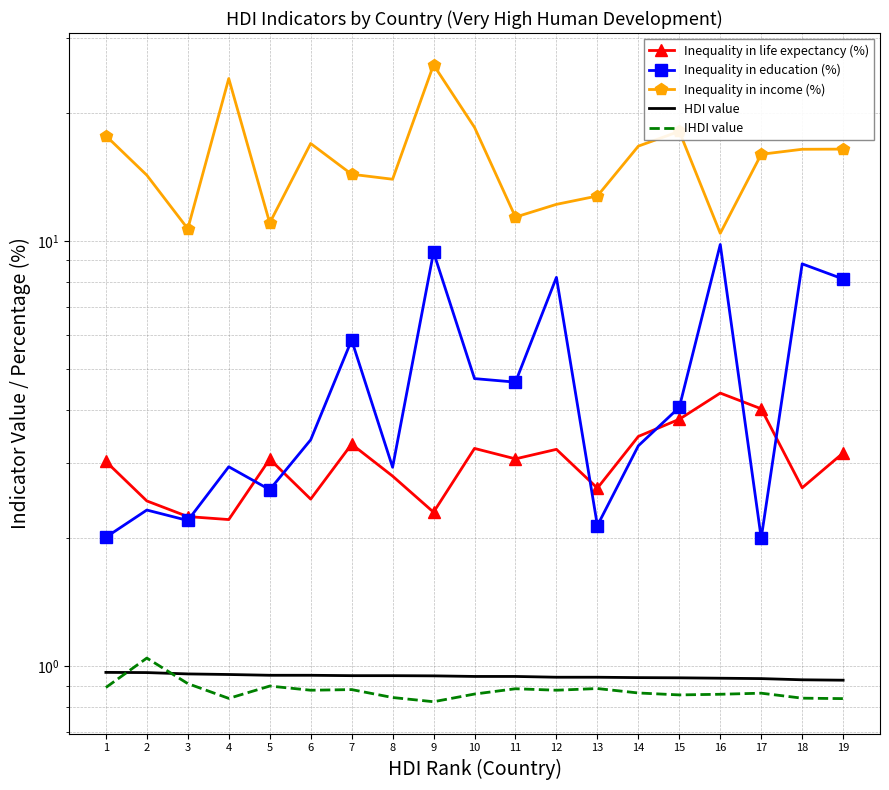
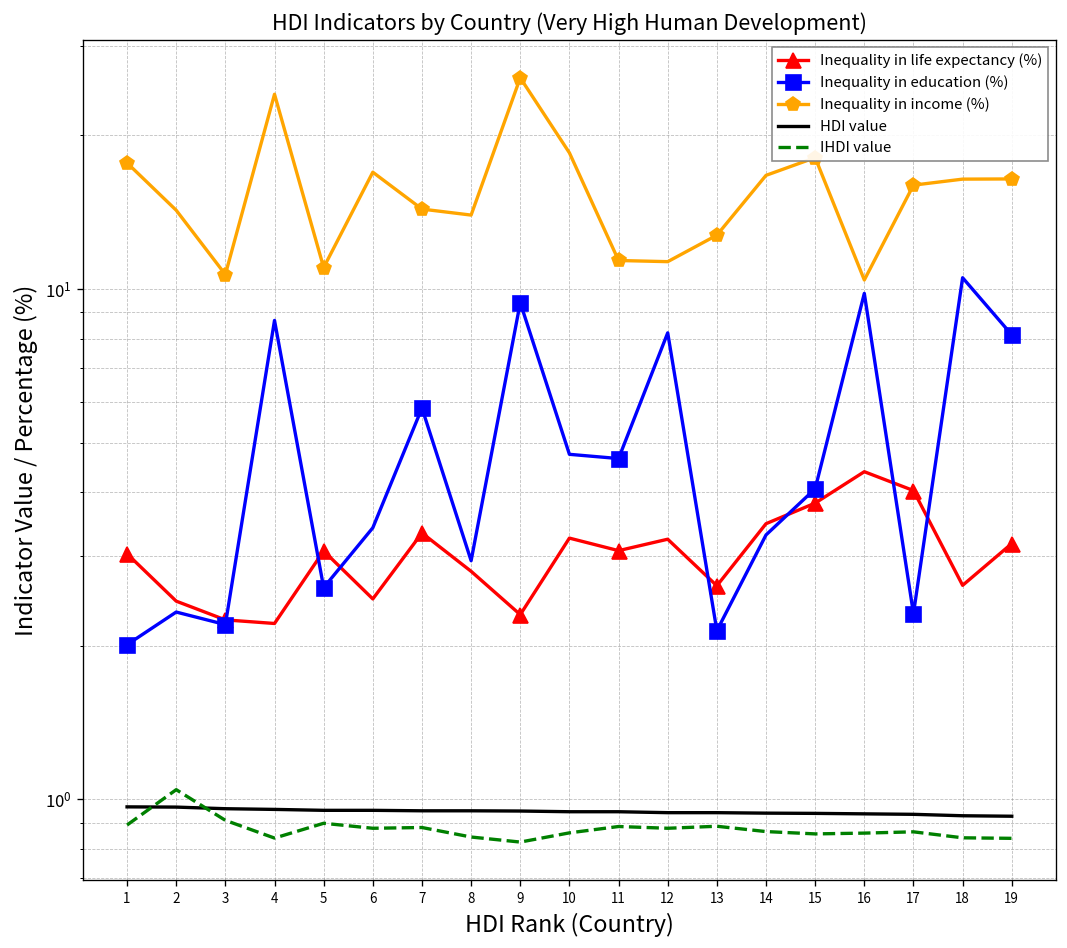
Inequality in education (%), 4: 2.9 -> 8.7
Inequality in income (%), 12: 12.2 -> 11.3
Inequality in education (%), 17: 2.0 -> 2.3
Inequality in education (%), 18: 8.8 -> 10.5
